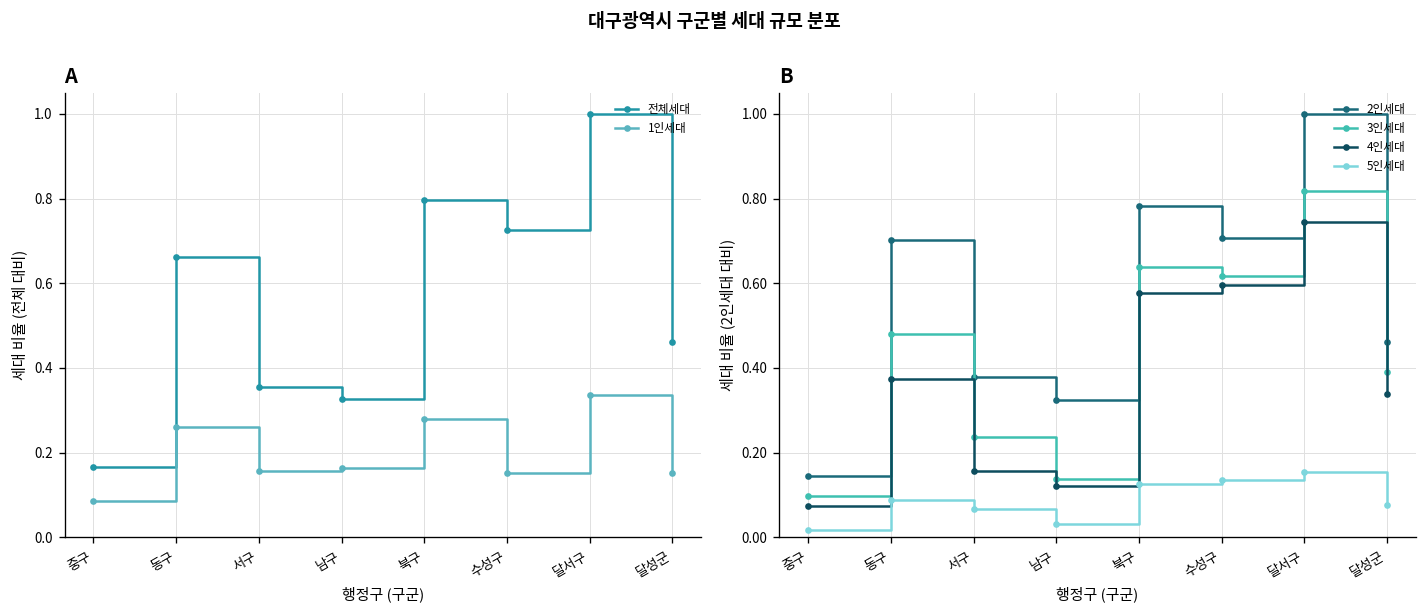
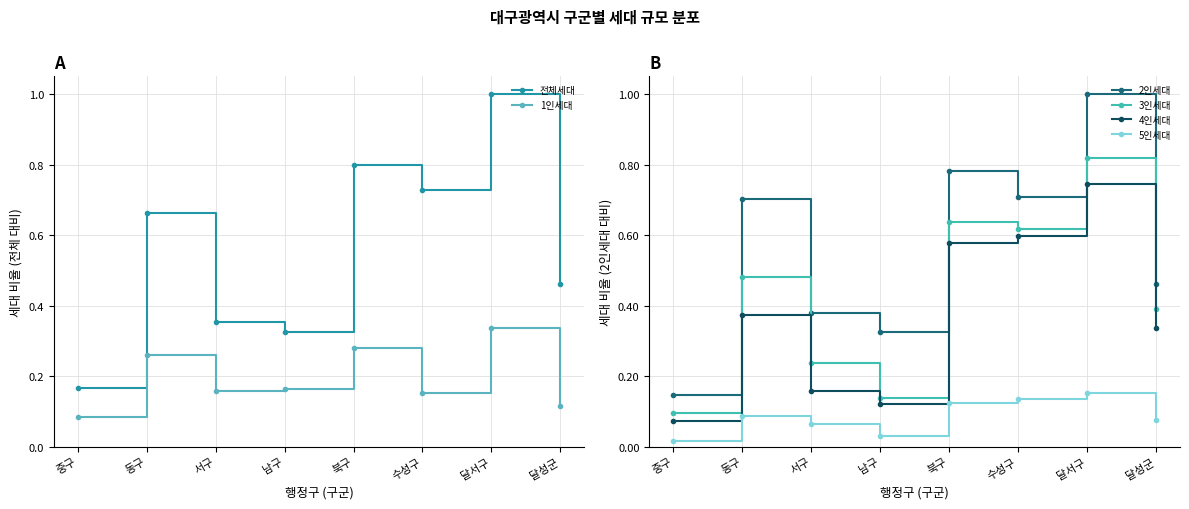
A, 1인세대, 달성군: 0.15 -> 0.12
